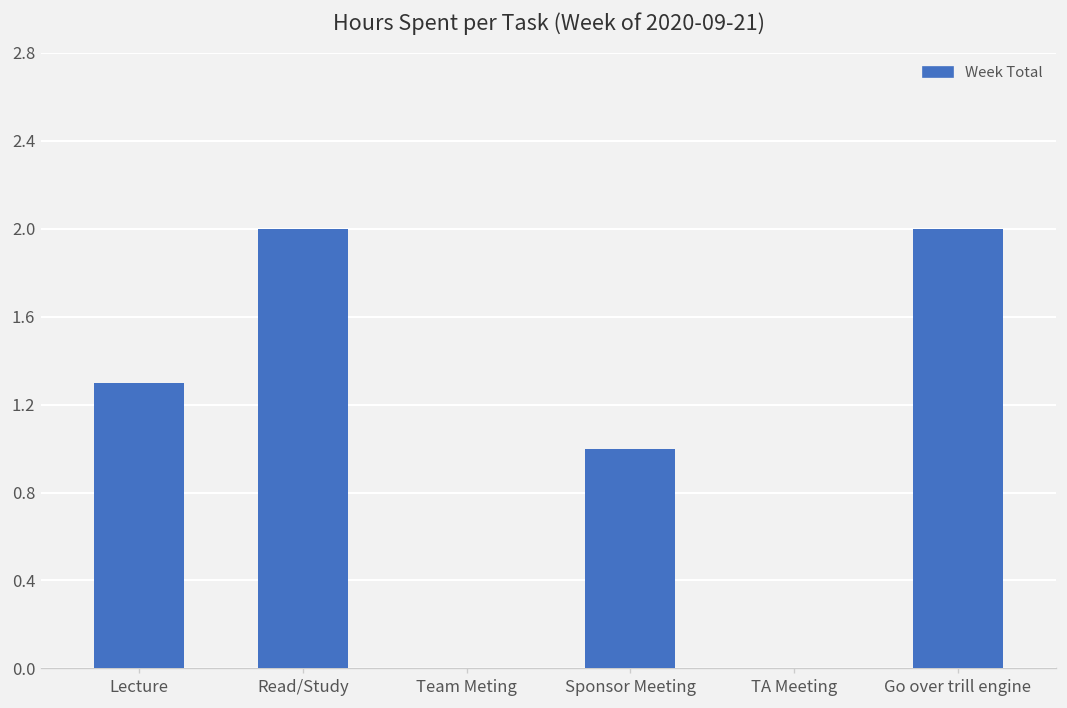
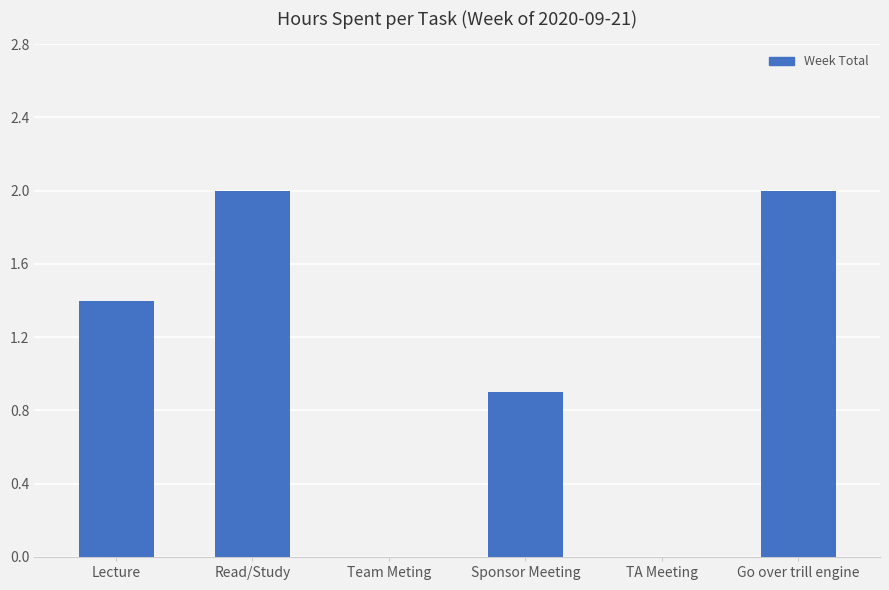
Lecture: 1.3 -> 1.4
Sponsor Meeting: 1.0 -> 0.9
